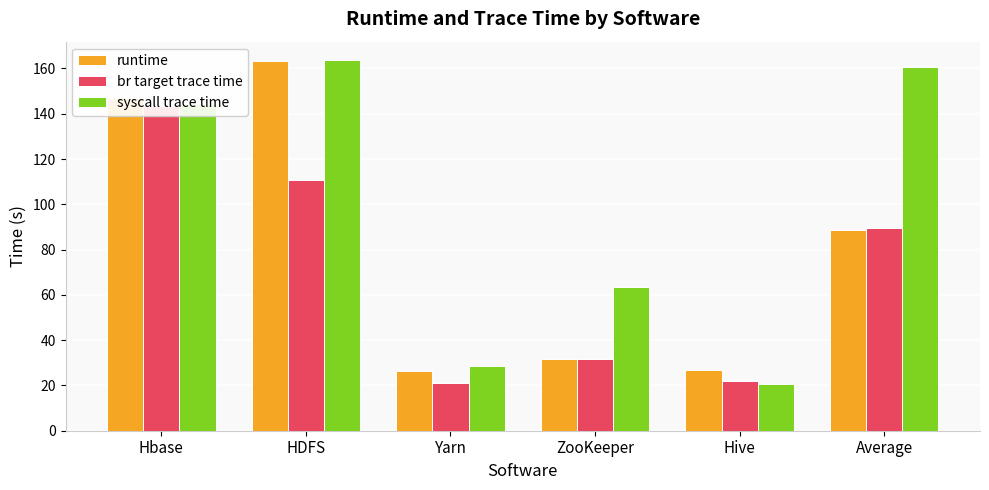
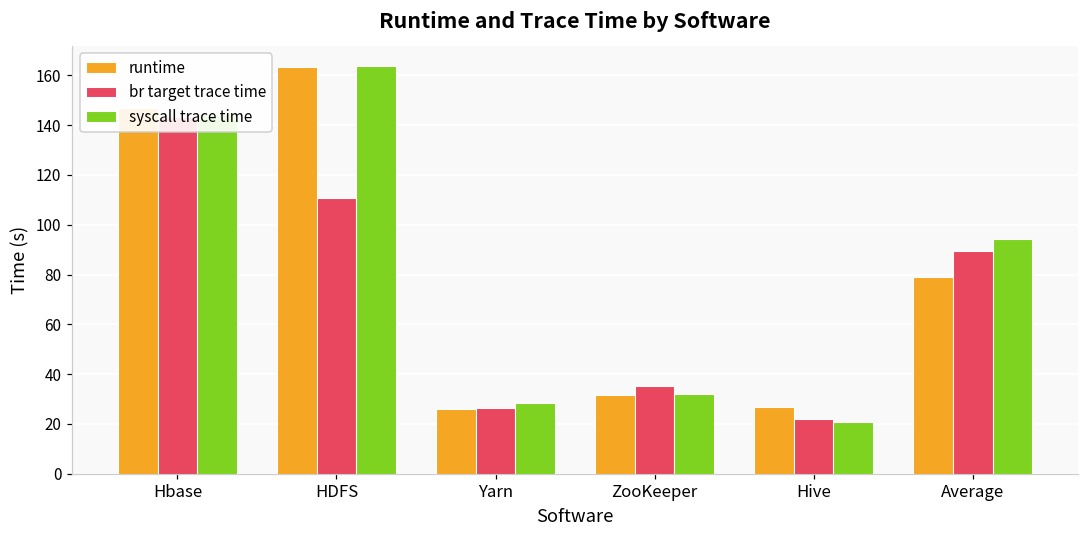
br target trace time, Yarn: 21 -> 26
br target trace time, ZooKeeper: 32 -> 35
syscall trace time, ZooKeeper: 64 -> 32
runtime, Average: 89 -> 79
syscall trace time, Average: 161 -> 94
